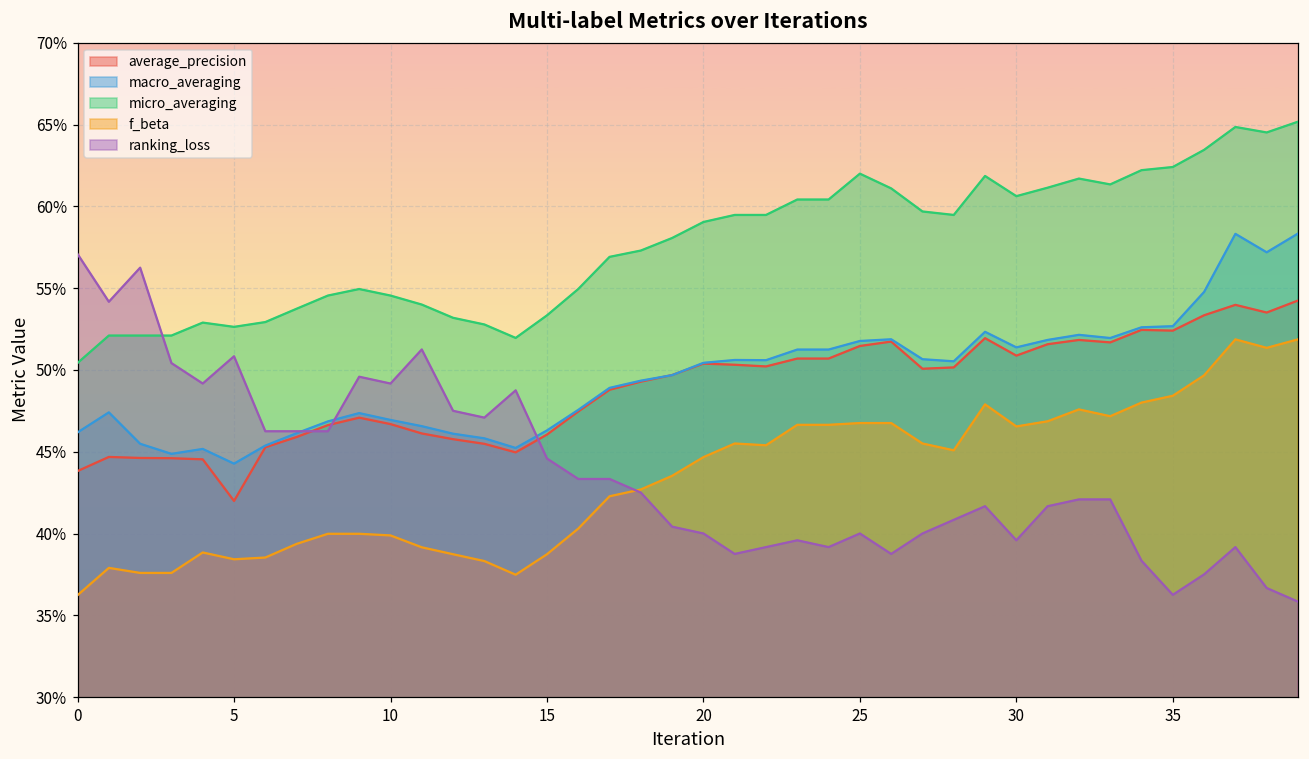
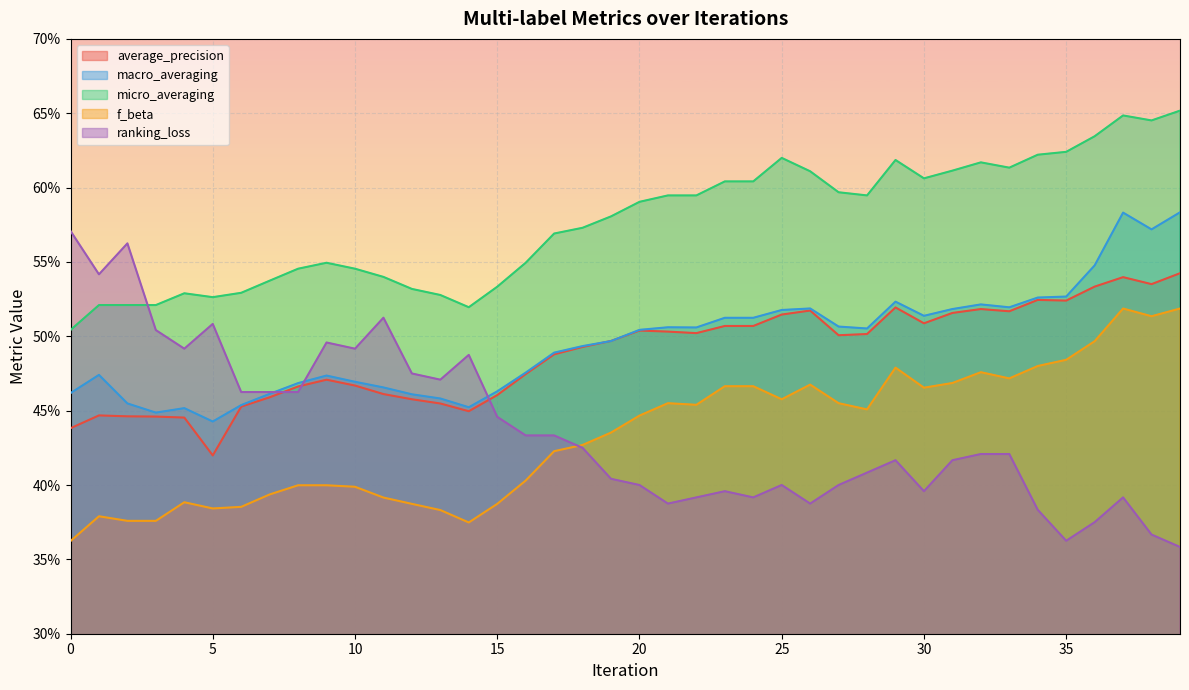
f_beta, 25: 46.8% -> 45.8%
